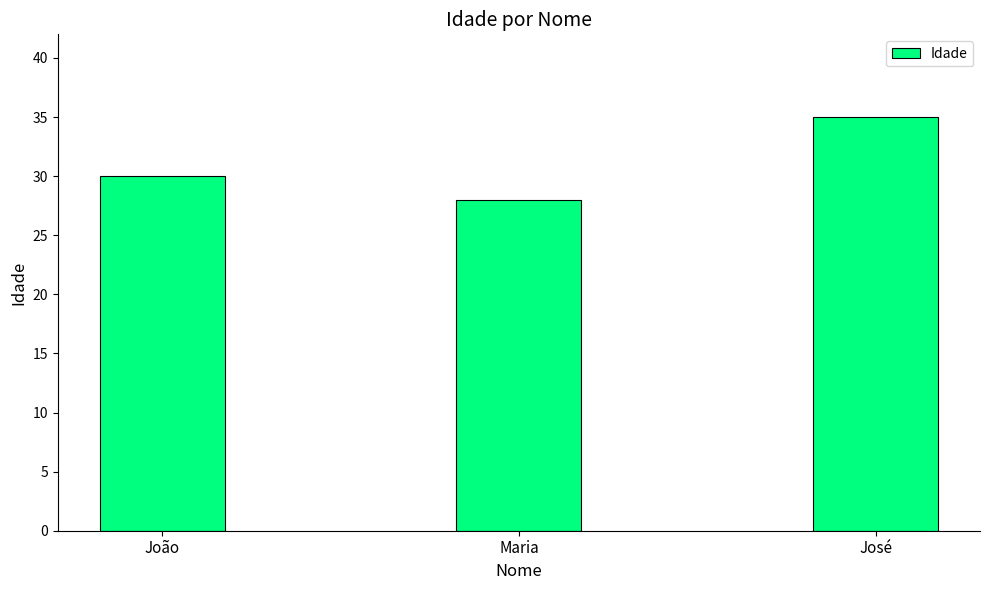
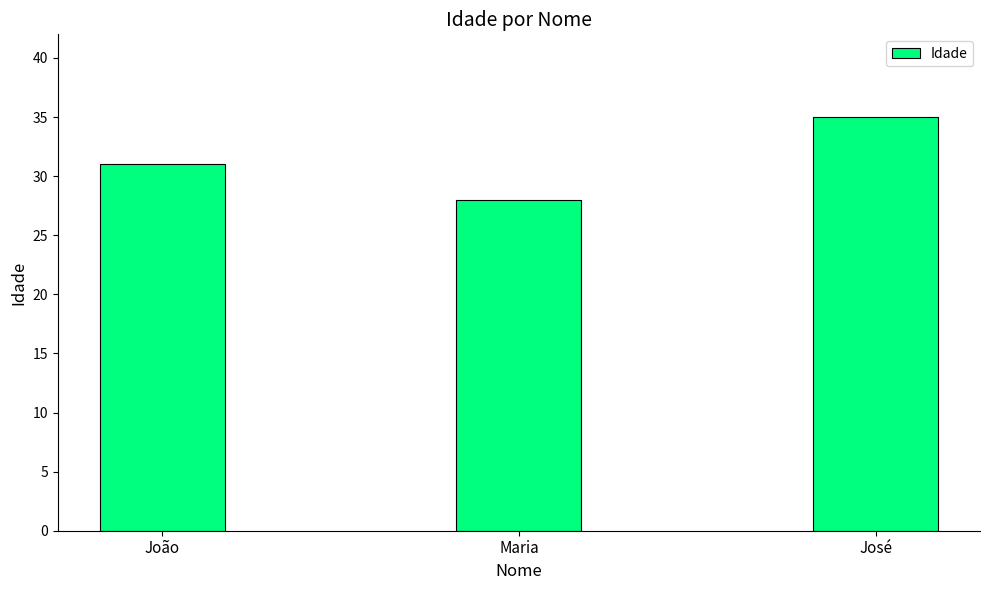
João: 30 -> 31
